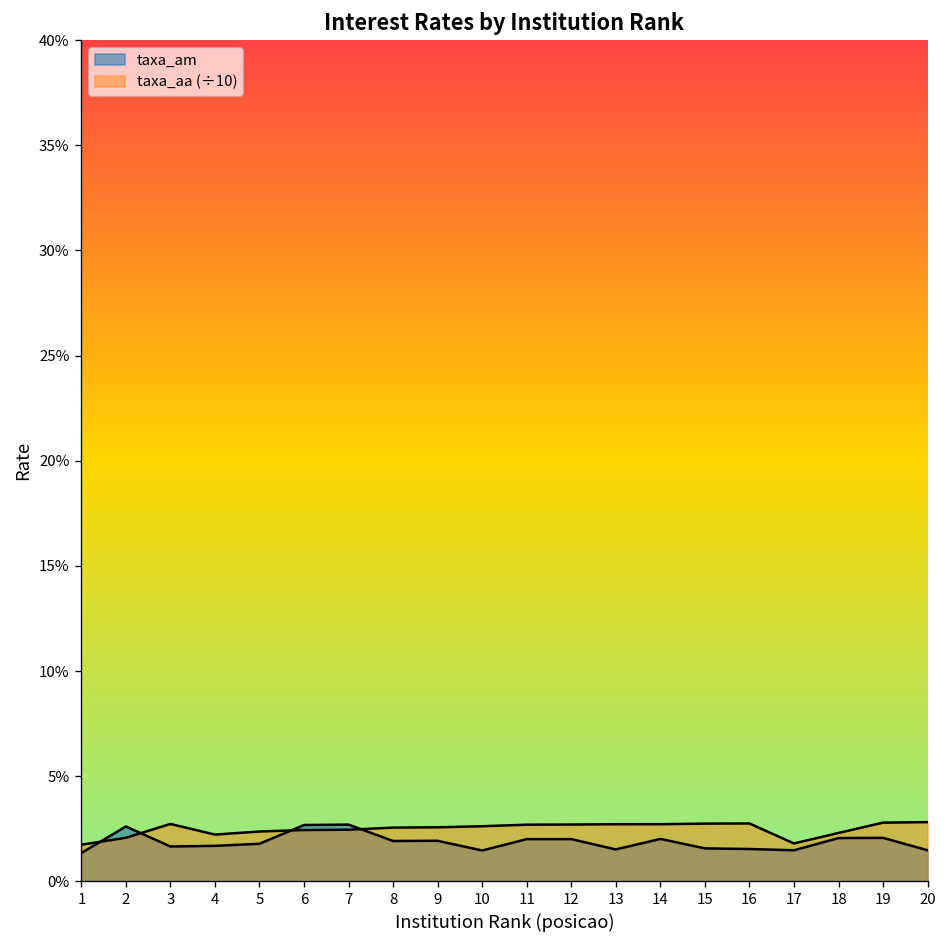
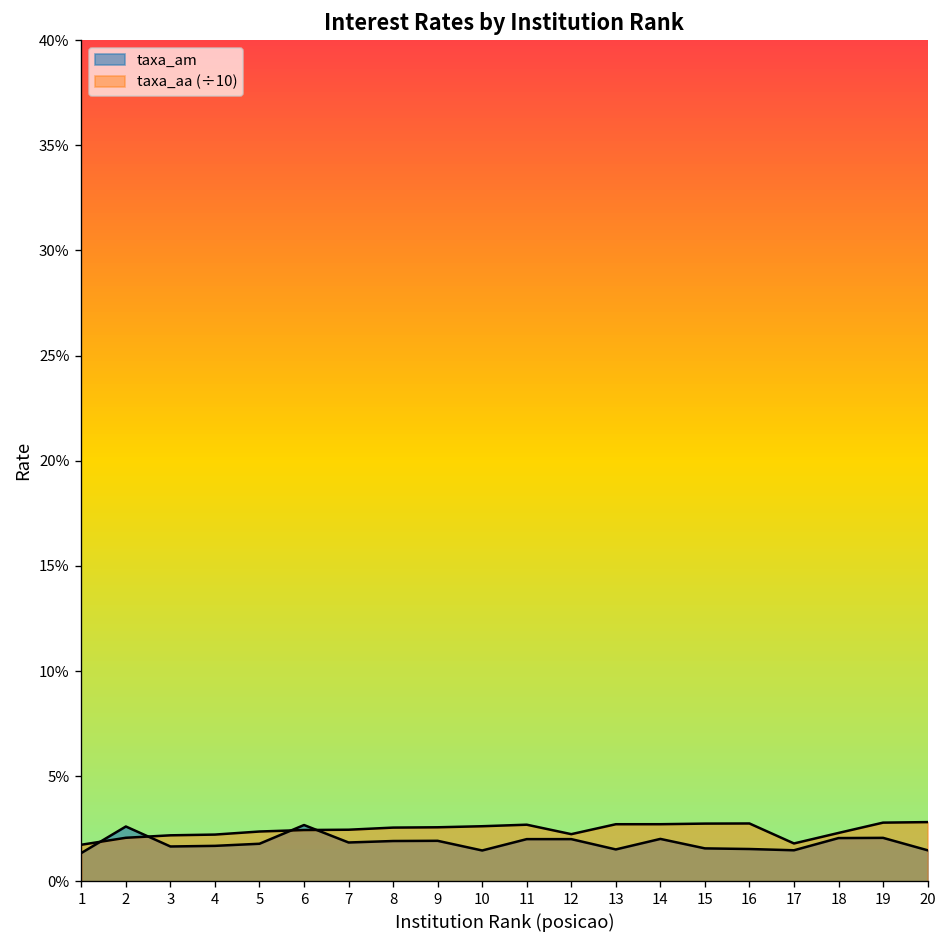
taxa_aa (÷10), 3: 2.7% -> 2.2%
taxa_am, 7: 2.7% -> 1.9%
taxa_aa (÷10), 12: 2.7% -> 2.2%
